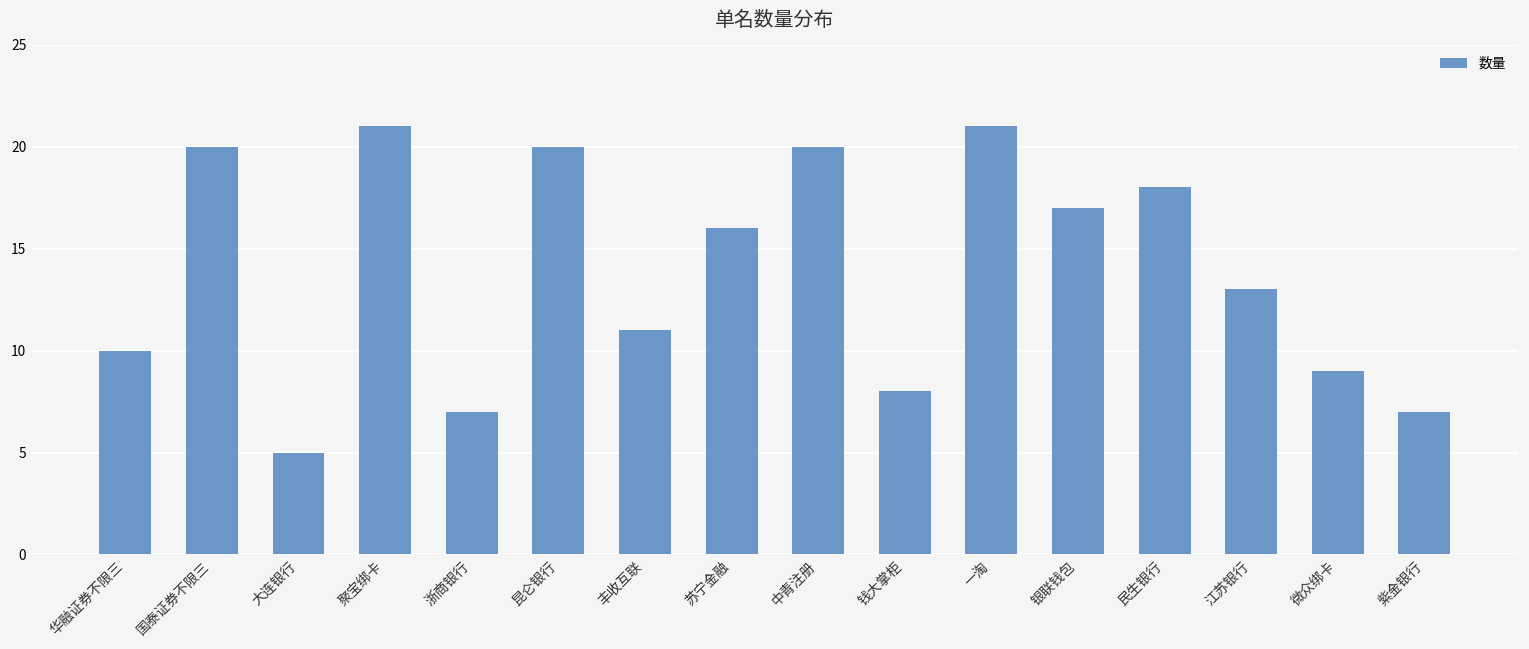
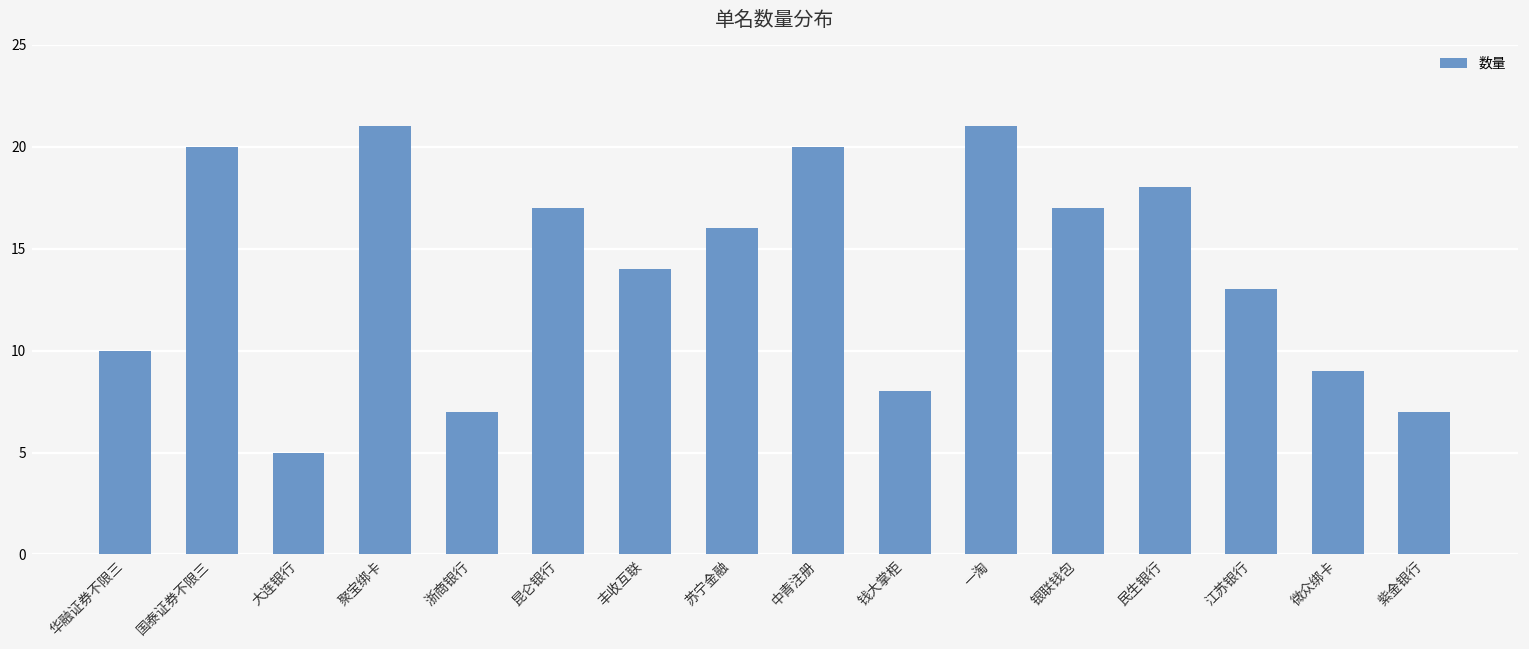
昆仑银行: 20 -> 17
丰收互联: 11 -> 14
